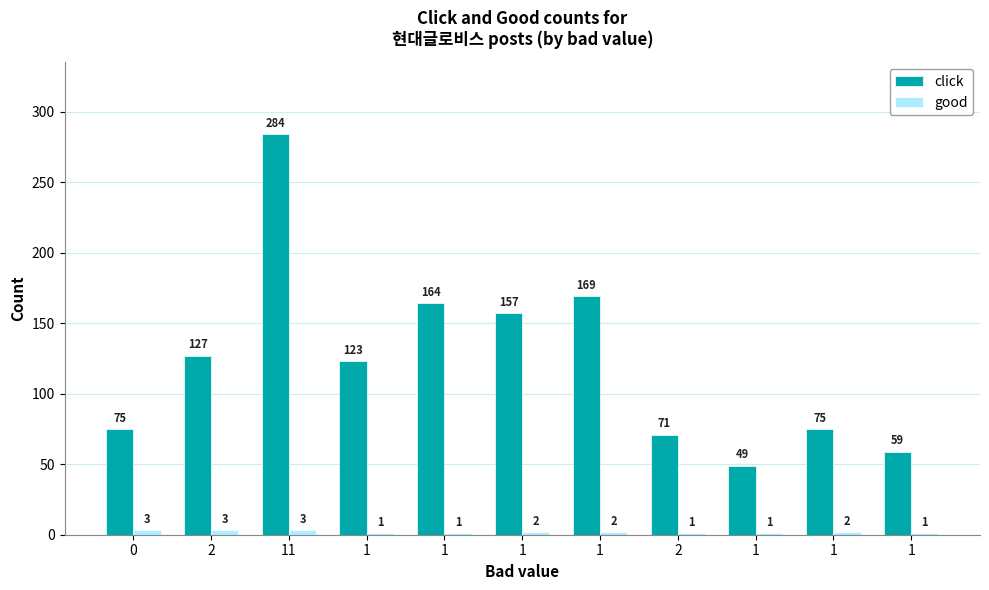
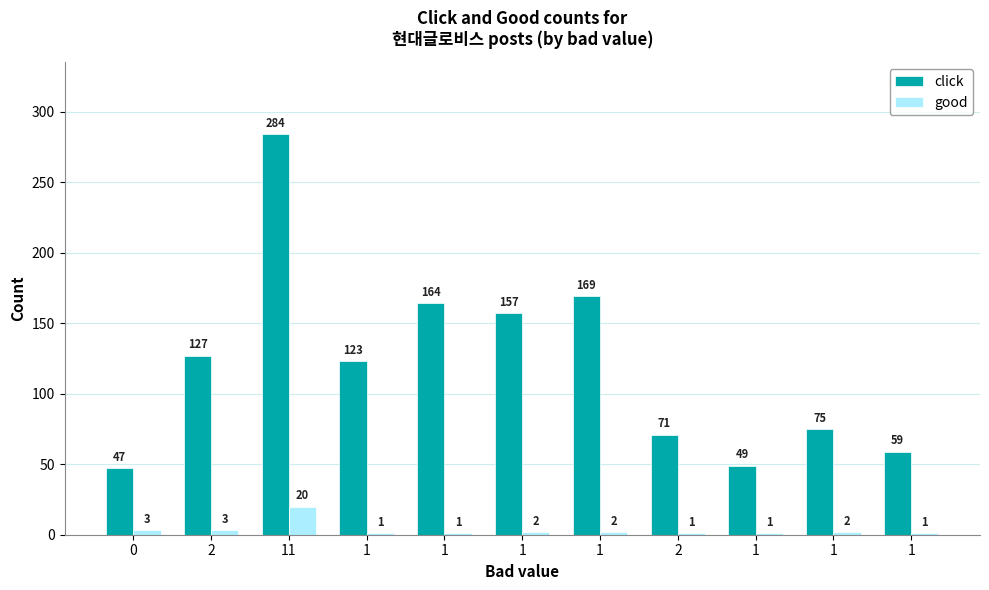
click, 0: 75 -> 47
good, 11: 3 -> 20
